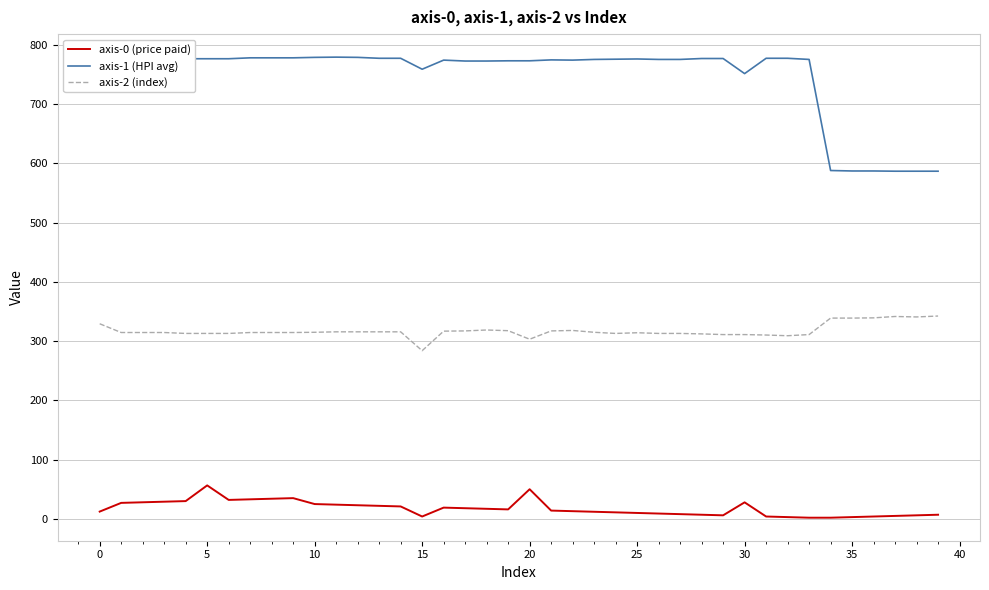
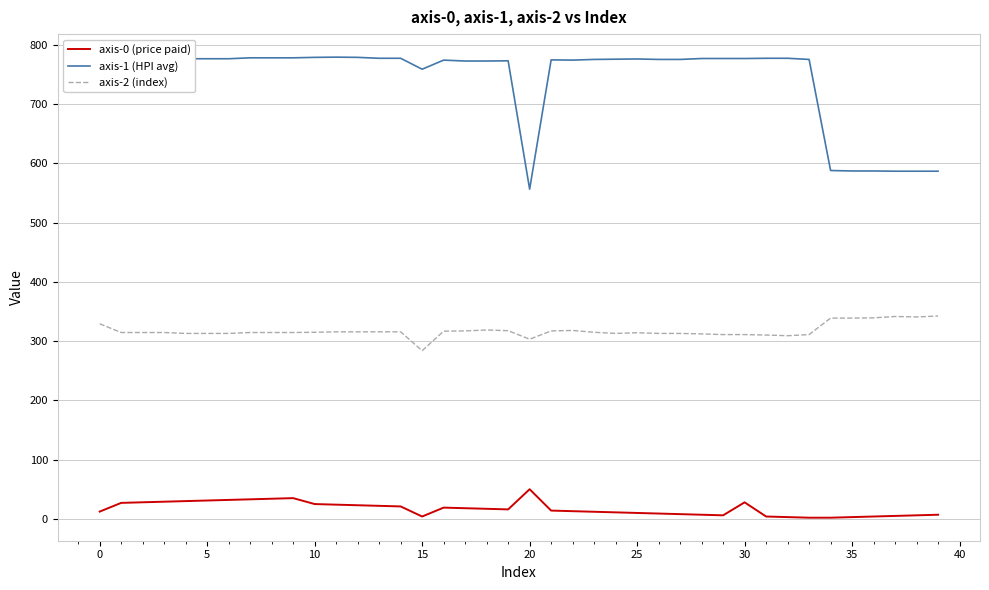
axis-0 (price paid), 5: 60 -> 30
axis-1 (HPI avg), 20: 770 -> 560
axis-1 (HPI avg), 30: 750 -> 780
